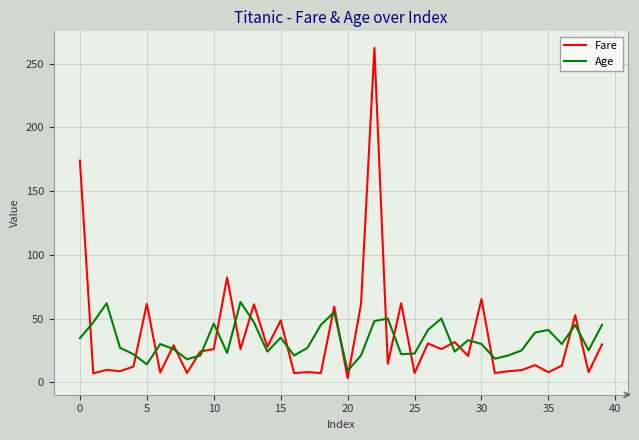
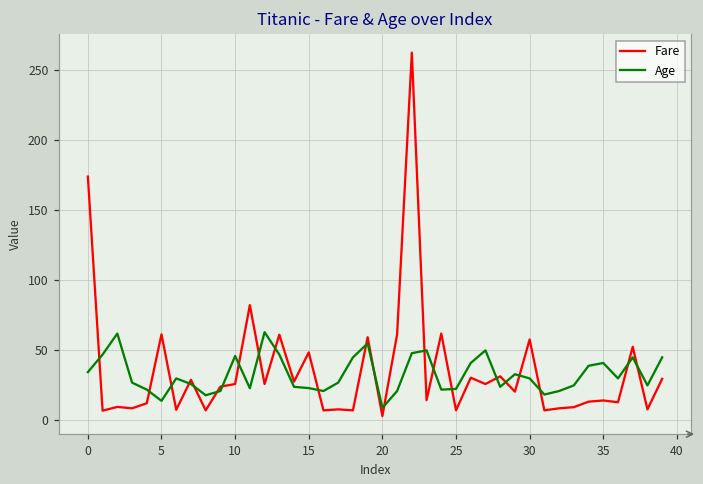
Age, 15: 35 -> 23
Fare, 30: 65 -> 58
Fare, 35: 8 -> 14
